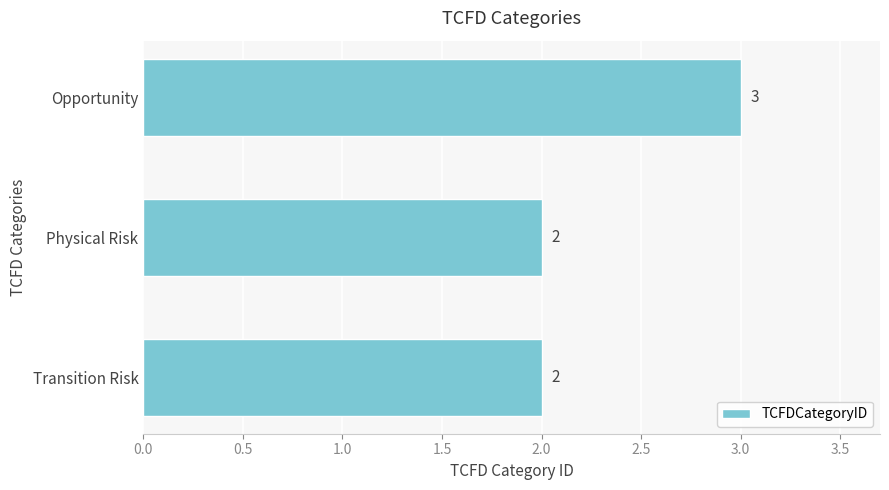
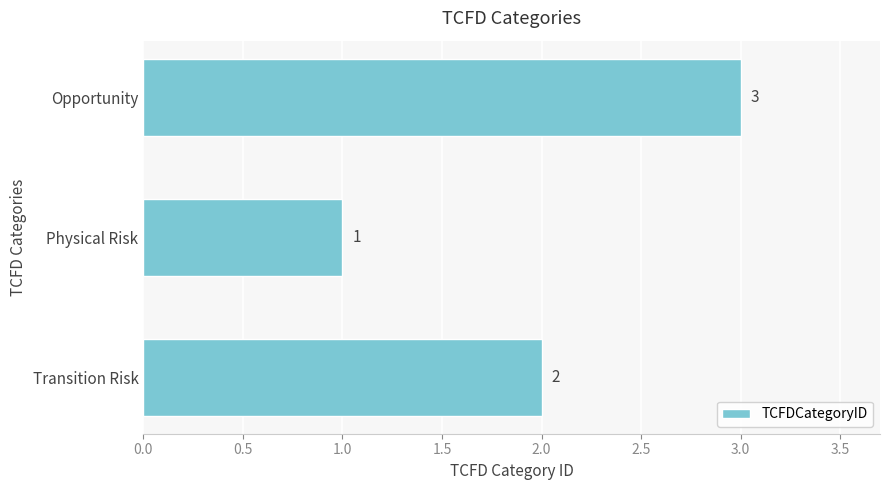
Physical Risk: 2 -> 1
